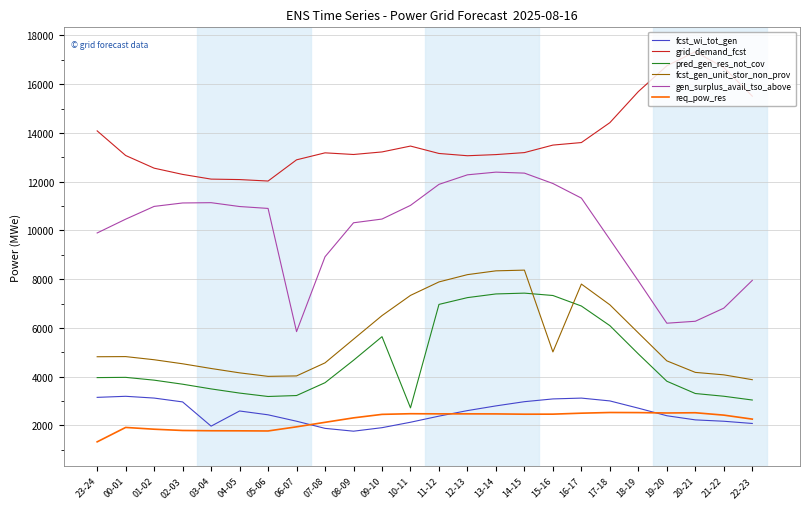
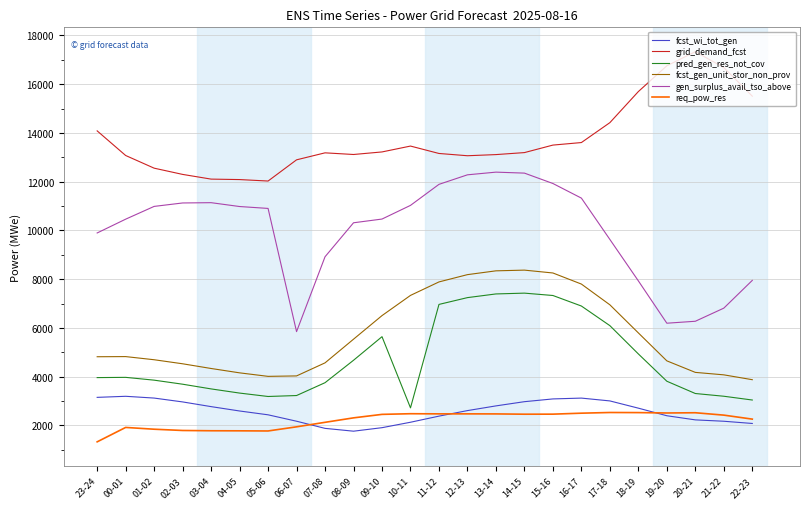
fcst_wi_tot_gen, 03-04: 2000 -> 2800
fcst_gen_unit_stor_non_prov, 15-16: 5000 -> 8300
